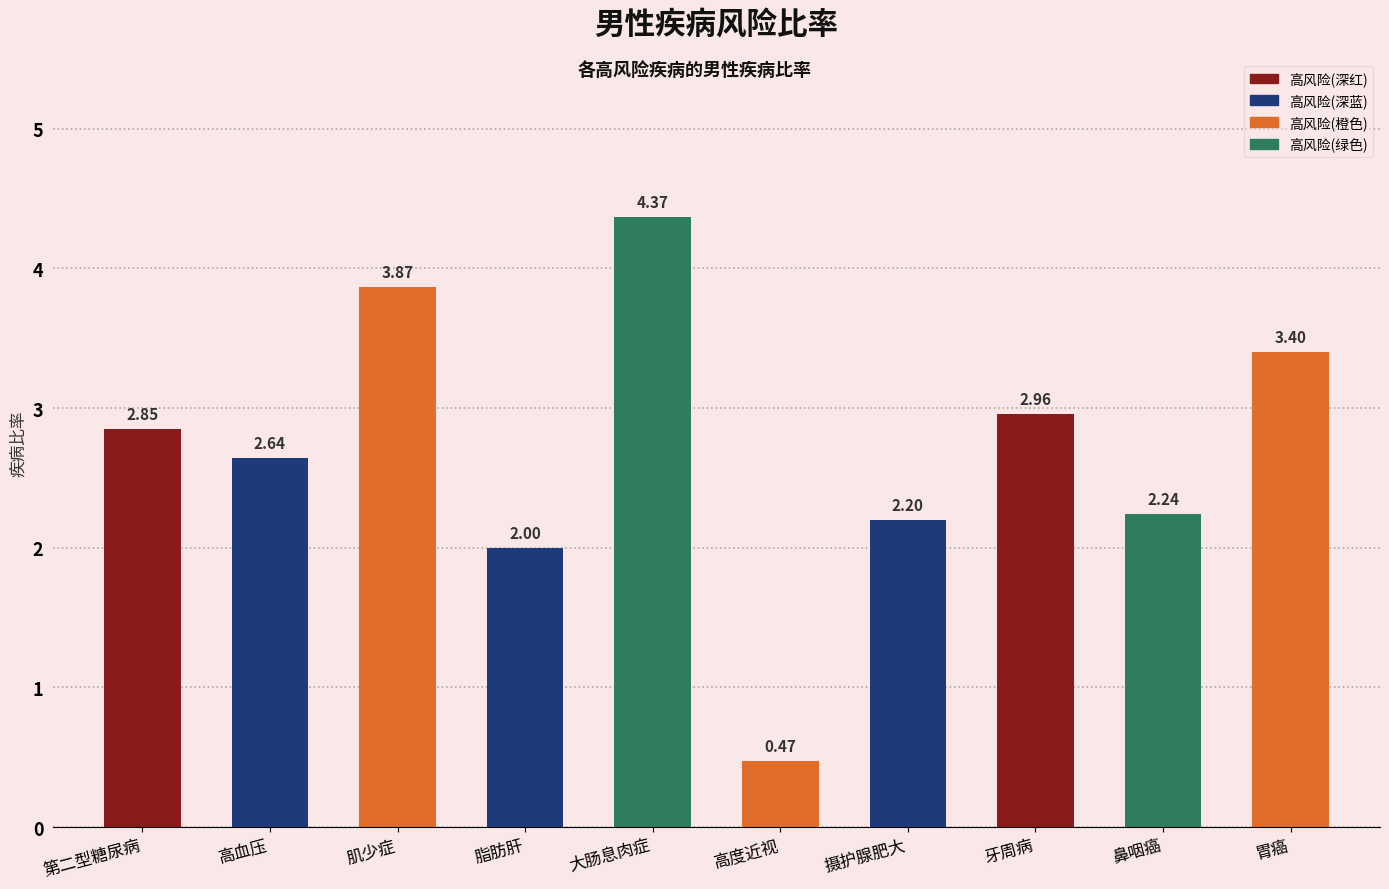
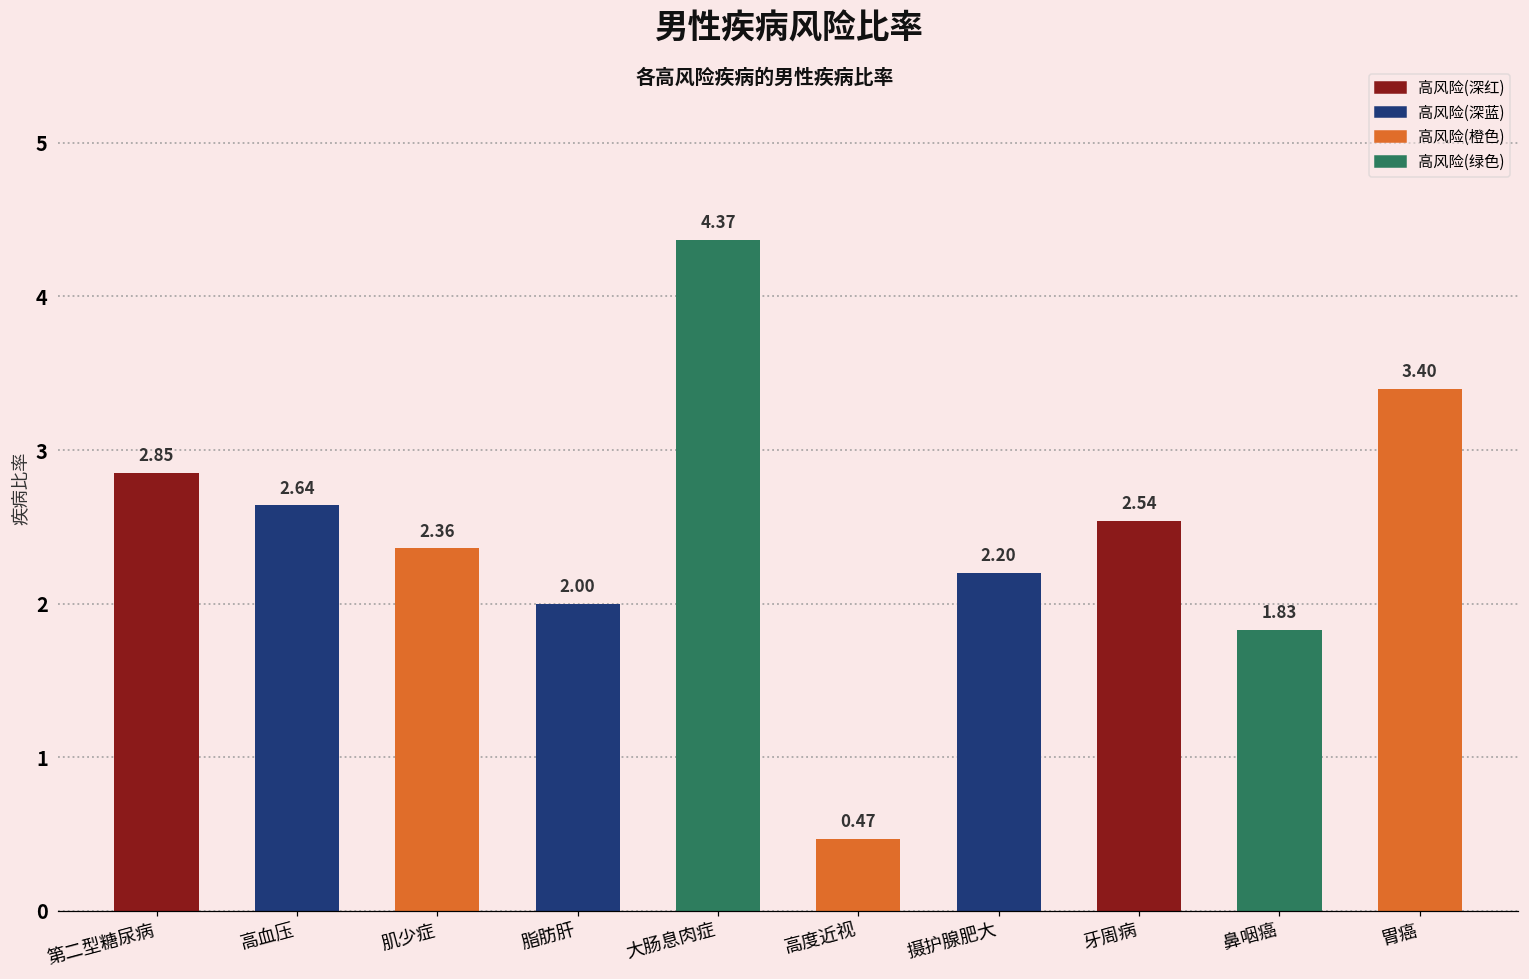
肌少症: 3.87 -> 2.36
牙周病: 2.96 -> 2.54
鼻咽癌: 2.24 -> 1.83
